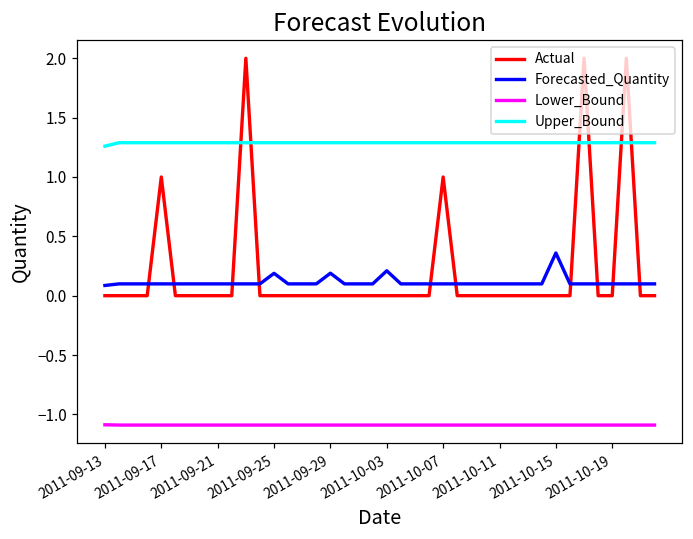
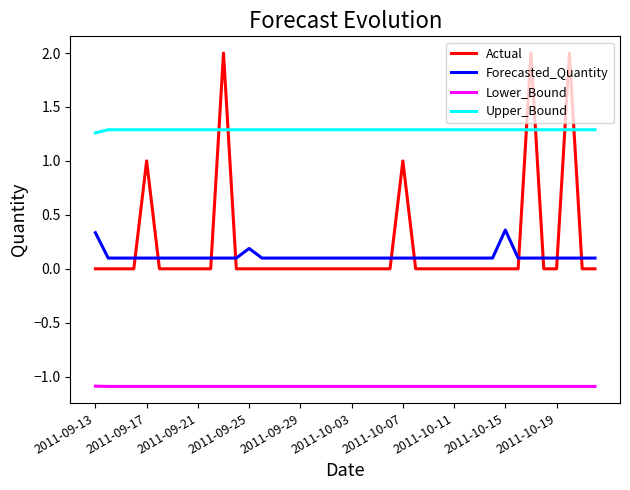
Forecasted_Quantity, 2011-09-13: 0.09 -> 0.33
Forecasted_Quantity, 2011-09-29: 0.19 -> 0.10
Forecasted_Quantity, 2011-10-03: 0.21 -> 0.10
